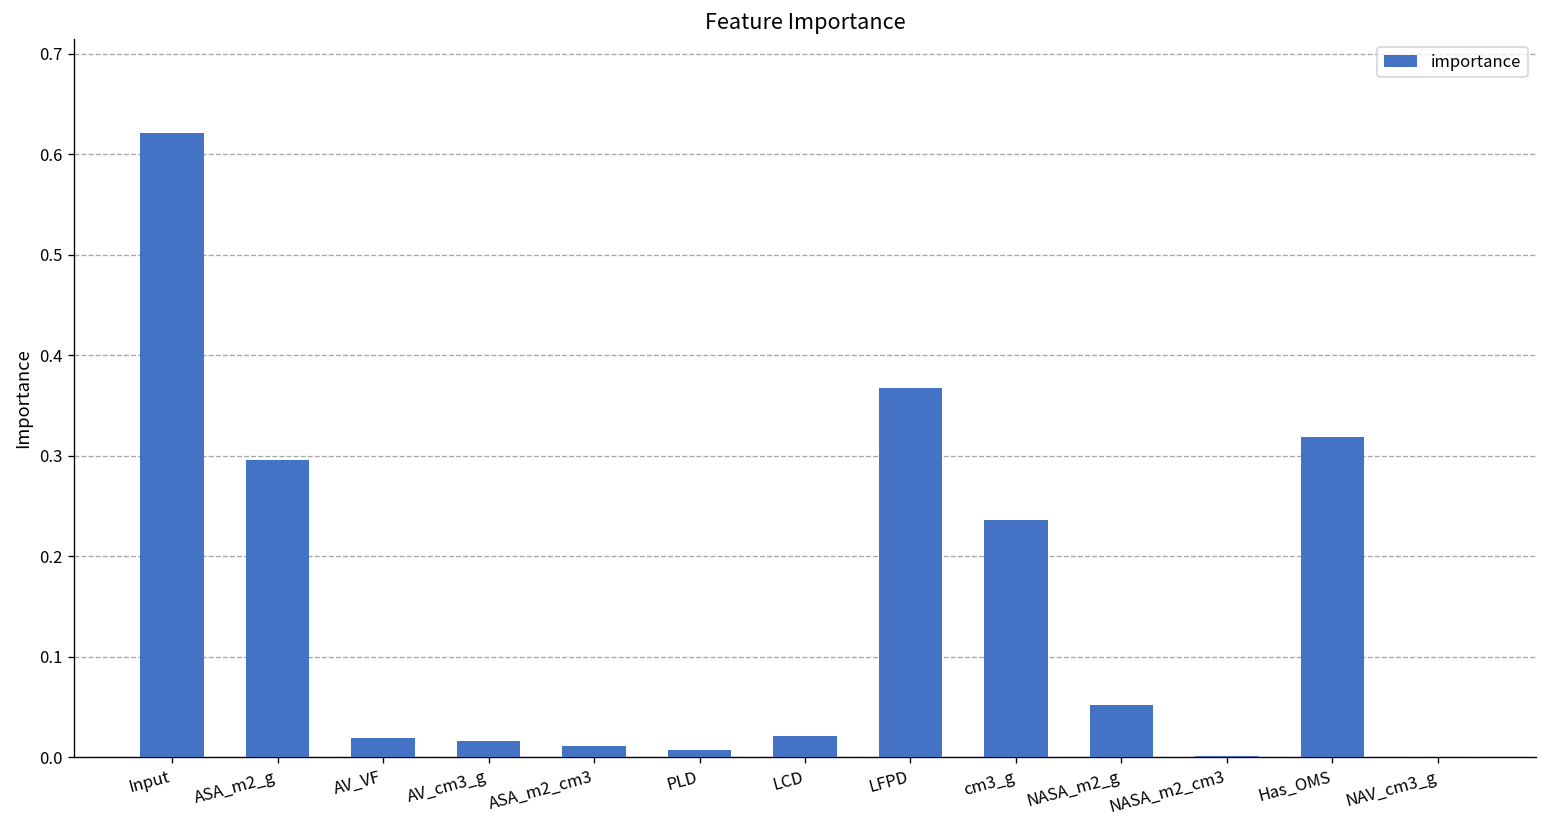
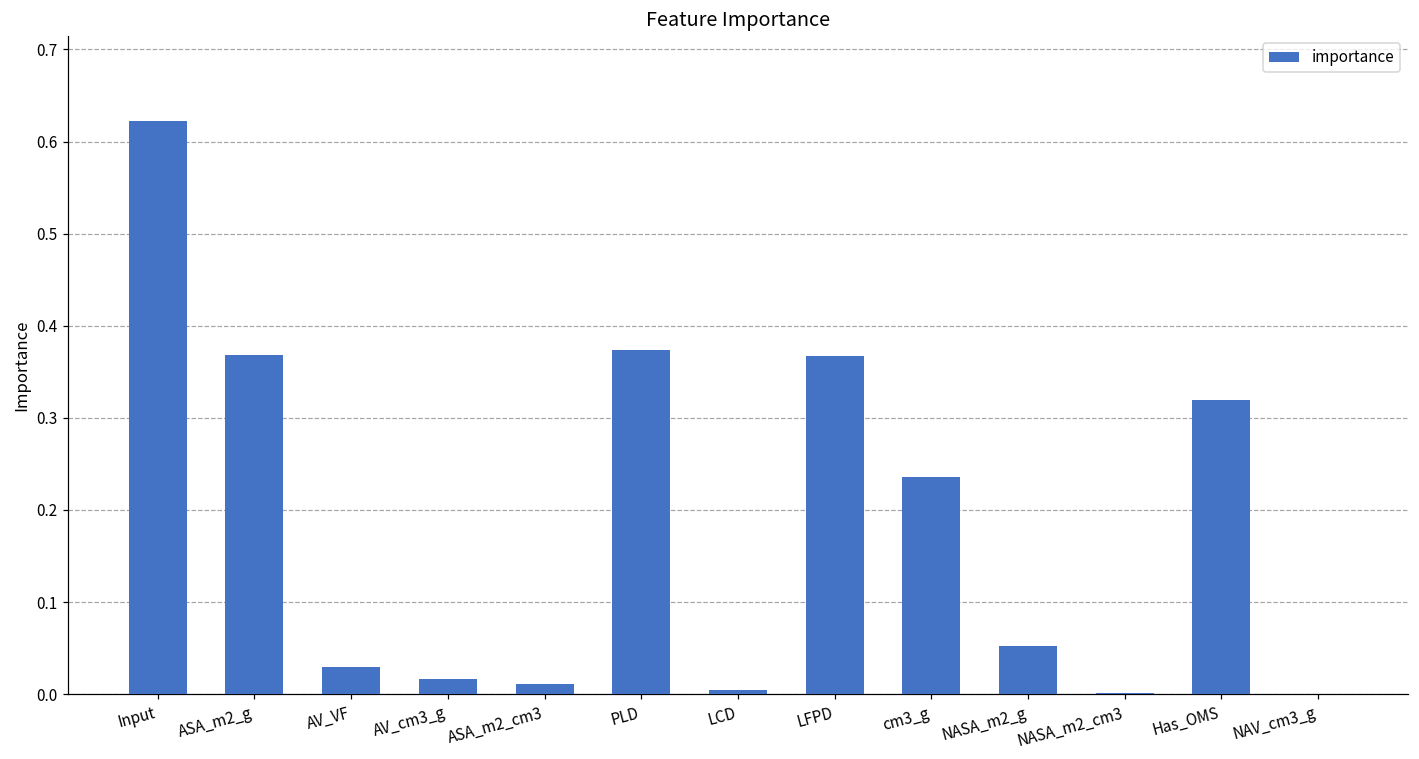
ASA_m2_g: 0.30 -> 0.37
AV_VF: 0.02 -> 0.03
PLD: 0.01 -> 0.37
LCD: 0.02 -> 0.00
